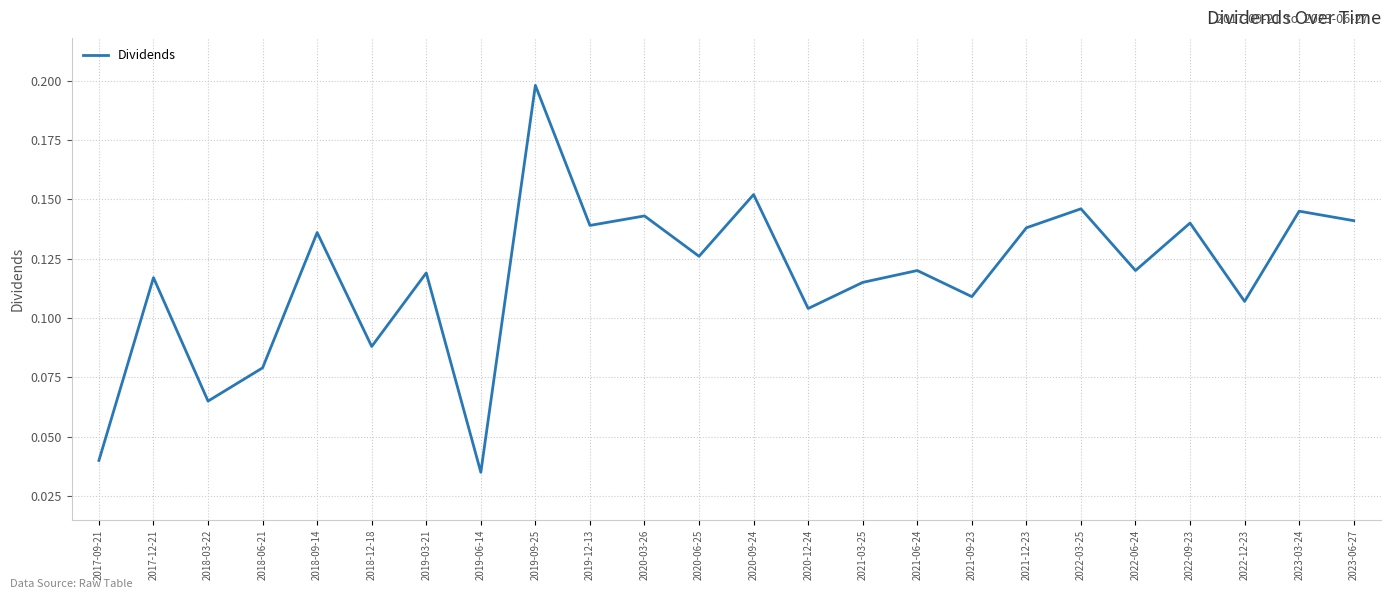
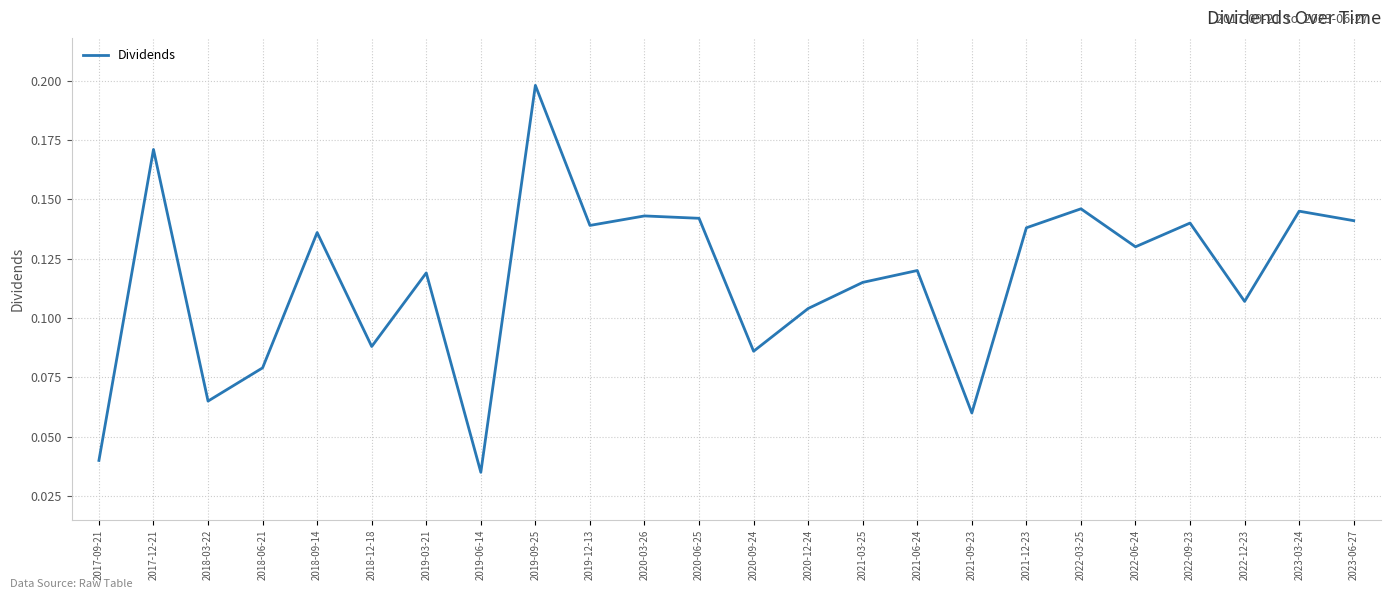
2017-12-21: 0.117 -> 0.171
2020-06-25: 0.126 -> 0.142
2020-09-24: 0.152 -> 0.086
2021-09-23: 0.109 -> 0.060
2022-06-24: 0.12 -> 0.13
